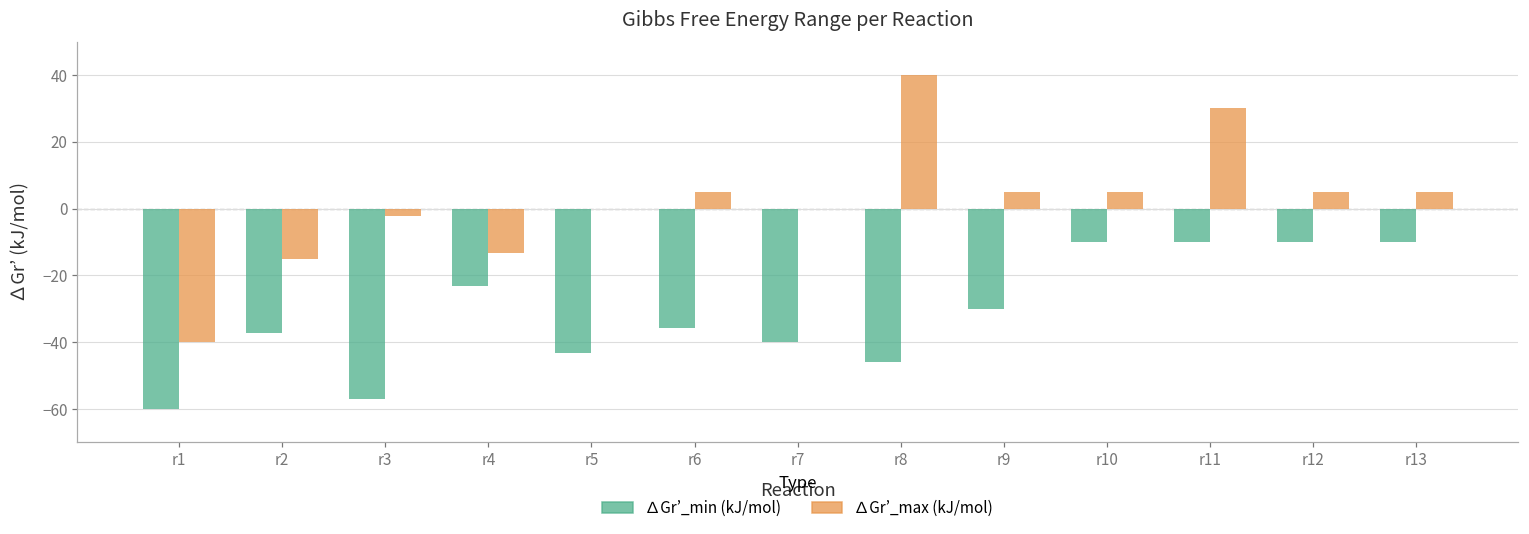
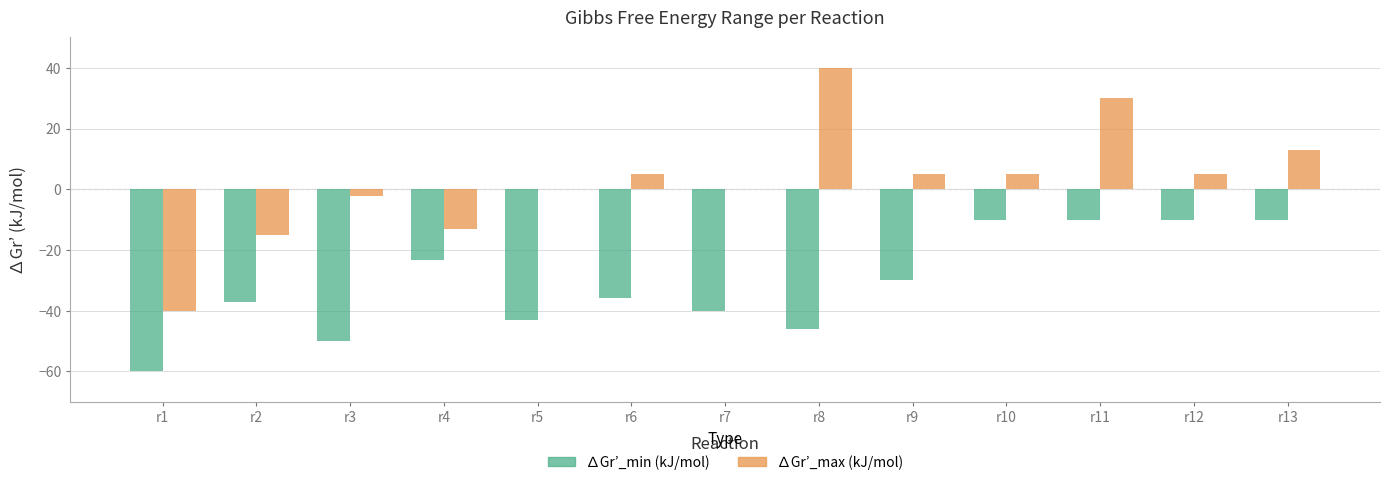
∆Gr’_min (kJ/mol), r3: -57 -> -50
∆Gr’_max (kJ/mol), r13: 5 -> 13
